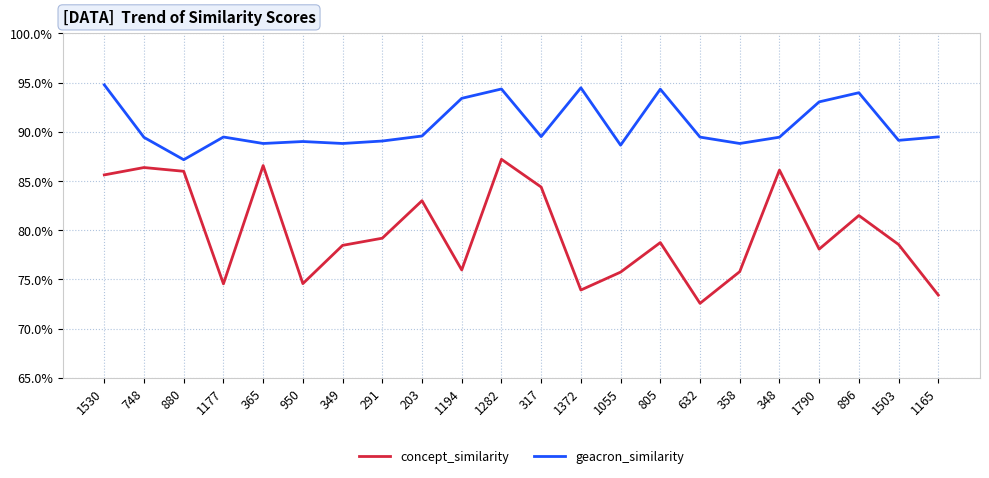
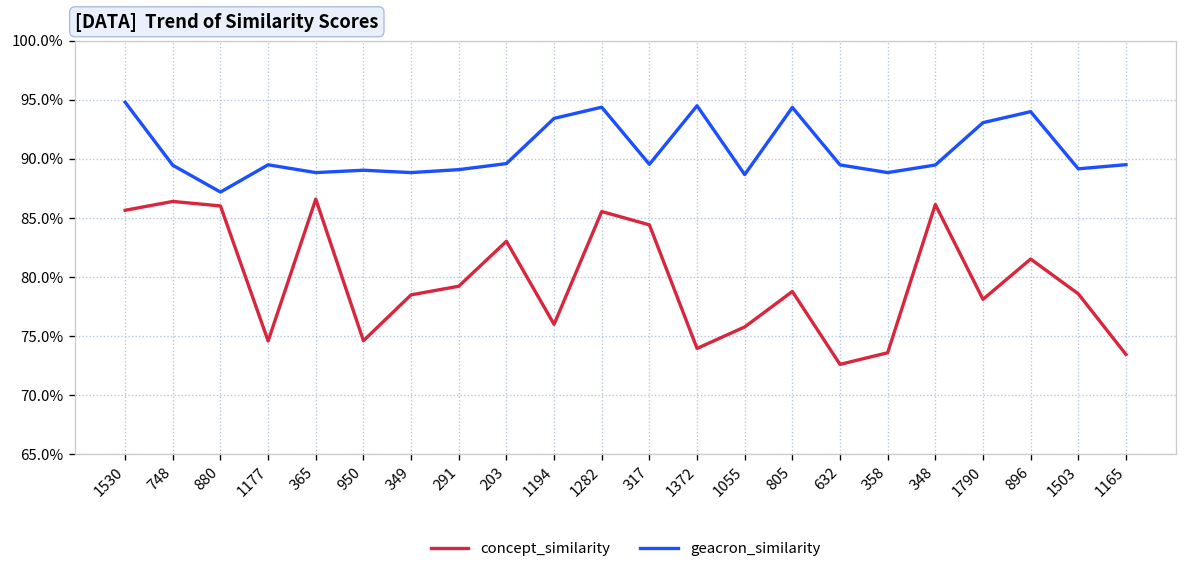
concept_similarity, 1282: 87% -> 86%
concept_similarity, 358: 76% -> 74%
